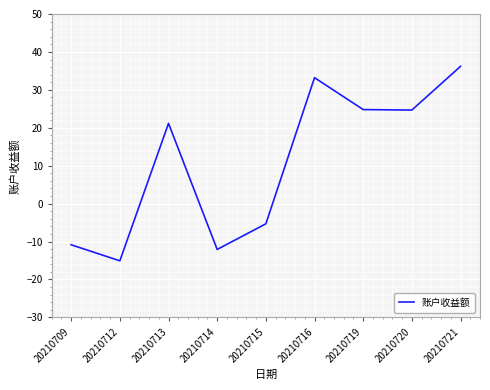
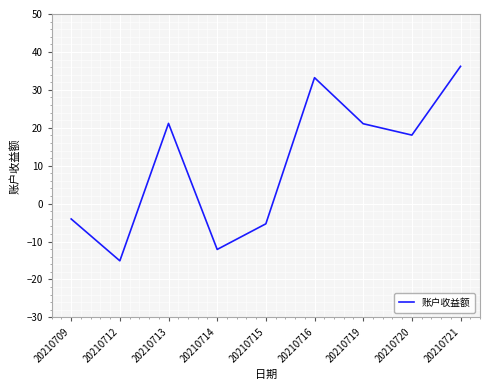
20210709: -11 -> -4
20210719: 25 -> 21
20210720: 25 -> 18
